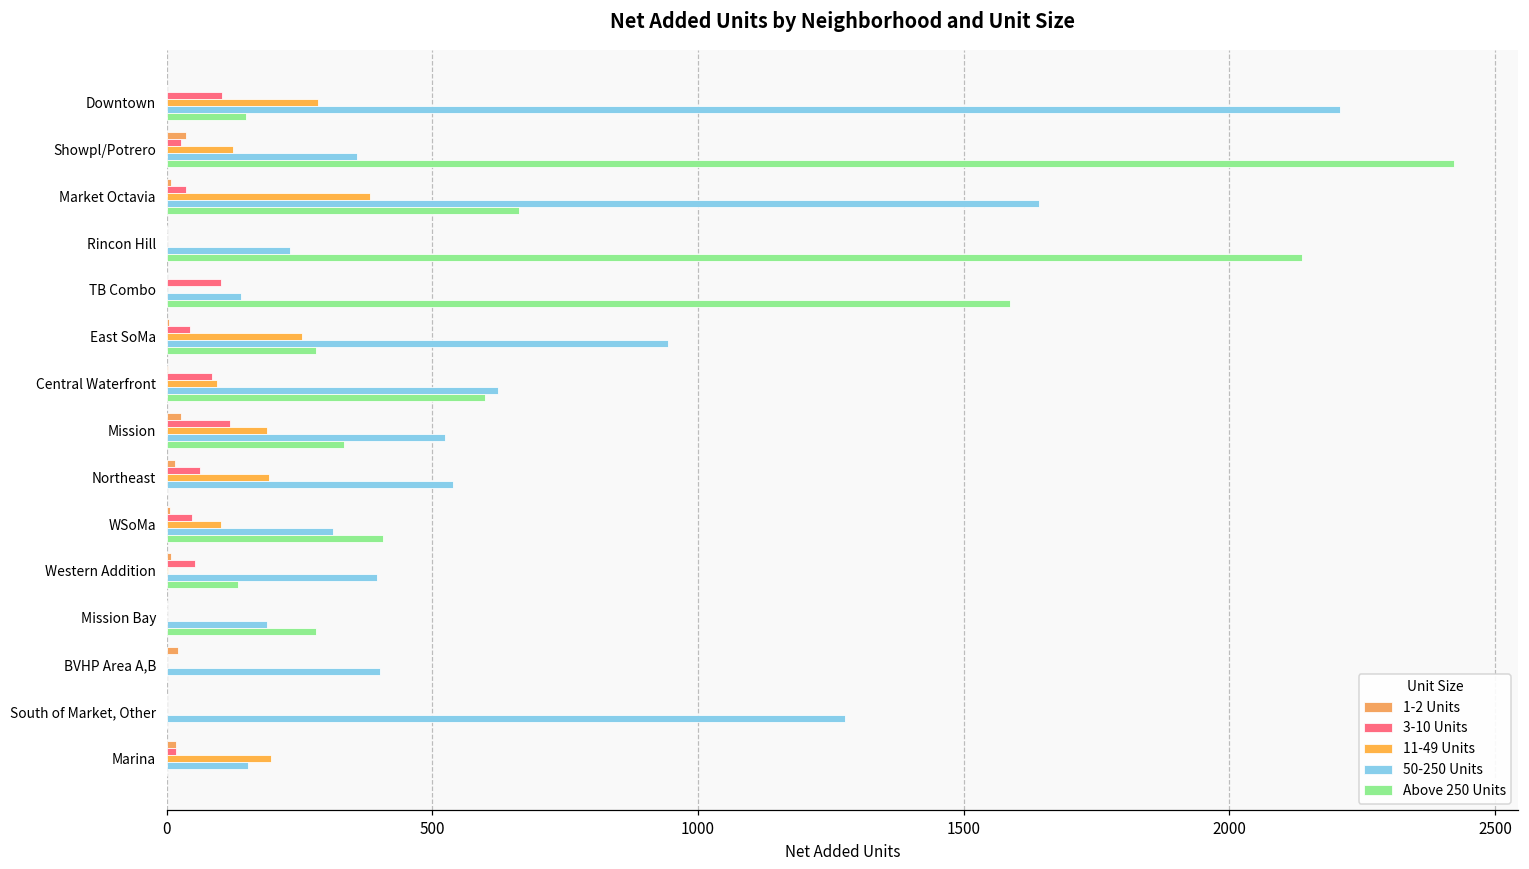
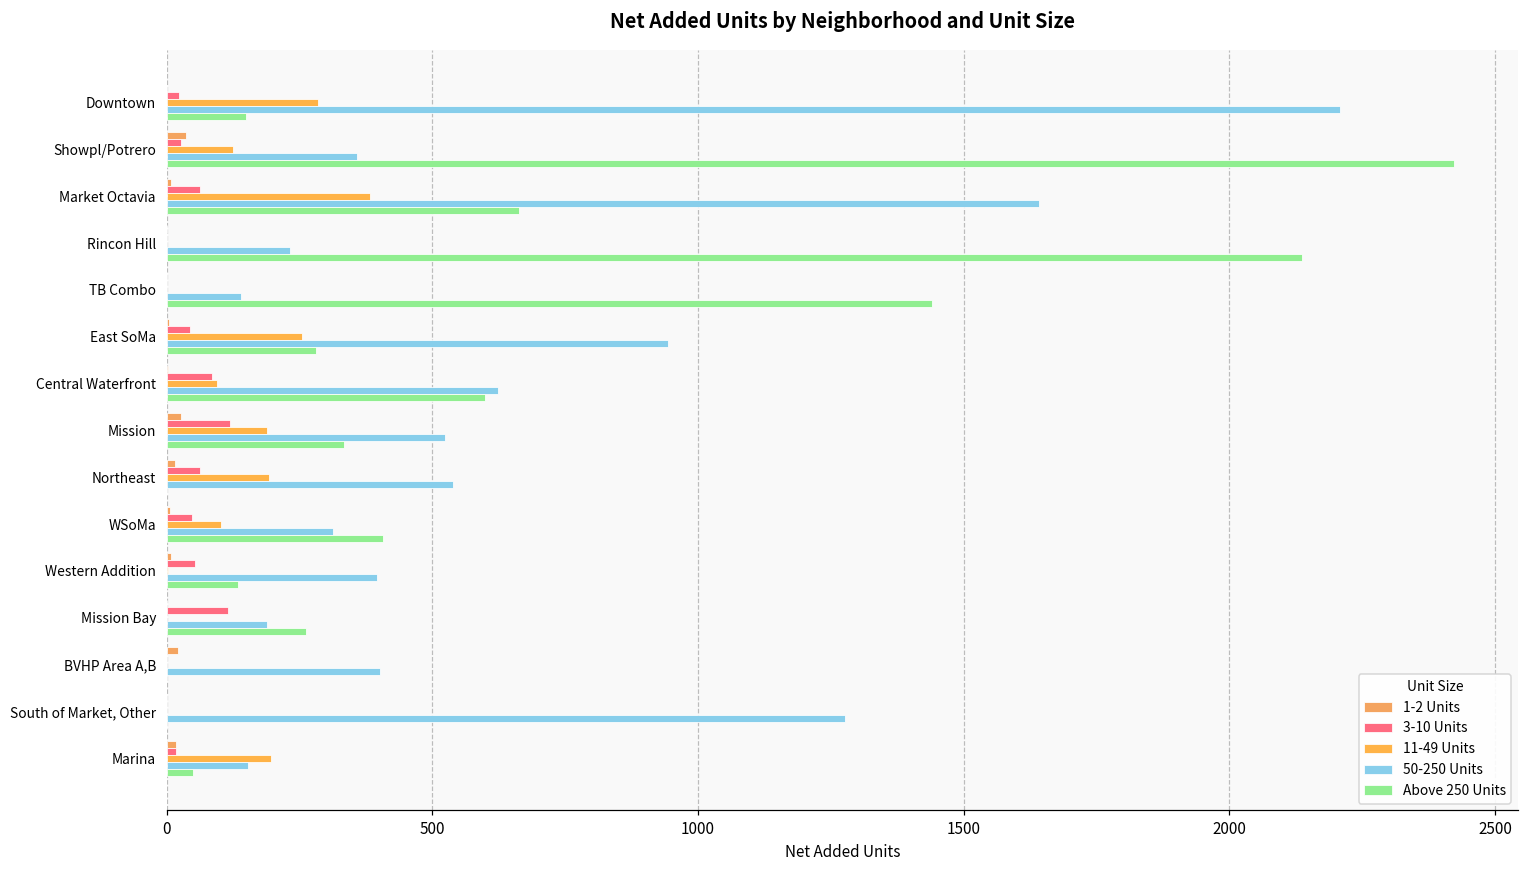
3-10 Units, Downtown: 100 -> 20
3-10 Units, Market Octavia: 40 -> 60
3-10 Units, TB Combo: 100 -> 0
Above 250 Units, TB Combo: 1590 -> 1440
3-10 Units, Mission Bay: 0 -> 120
Above 250 Units, Mission Bay: 280 -> 260
Above 250 Units, Marina: 0 -> 50
